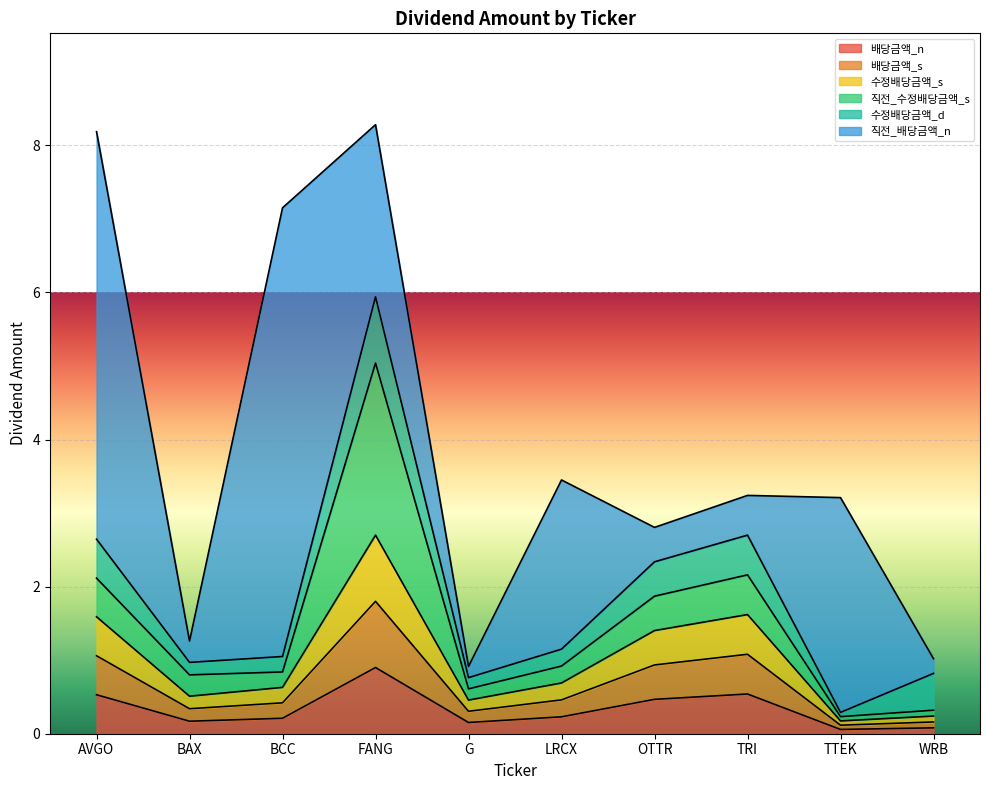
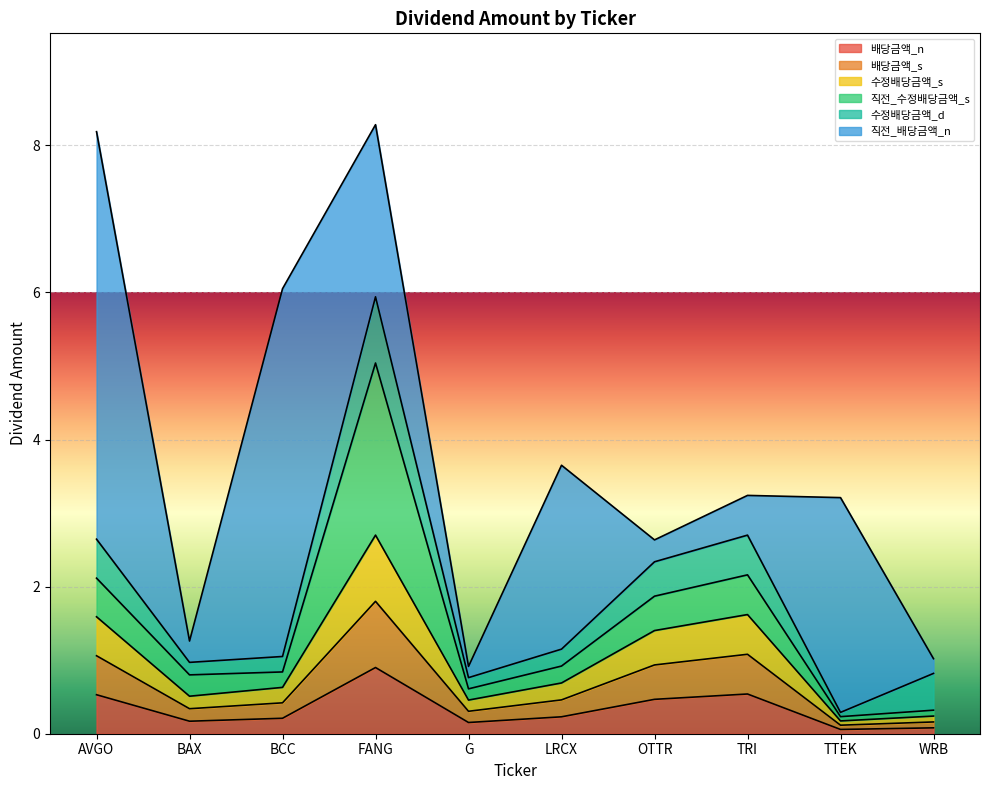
직전_배당금액_n, BCC: 6.1 -> 5.0
직전_배당금액_n, LRCX: 2.3 -> 2.5
직전_배당금액_n, OTTR: 0.5 -> 0.3
